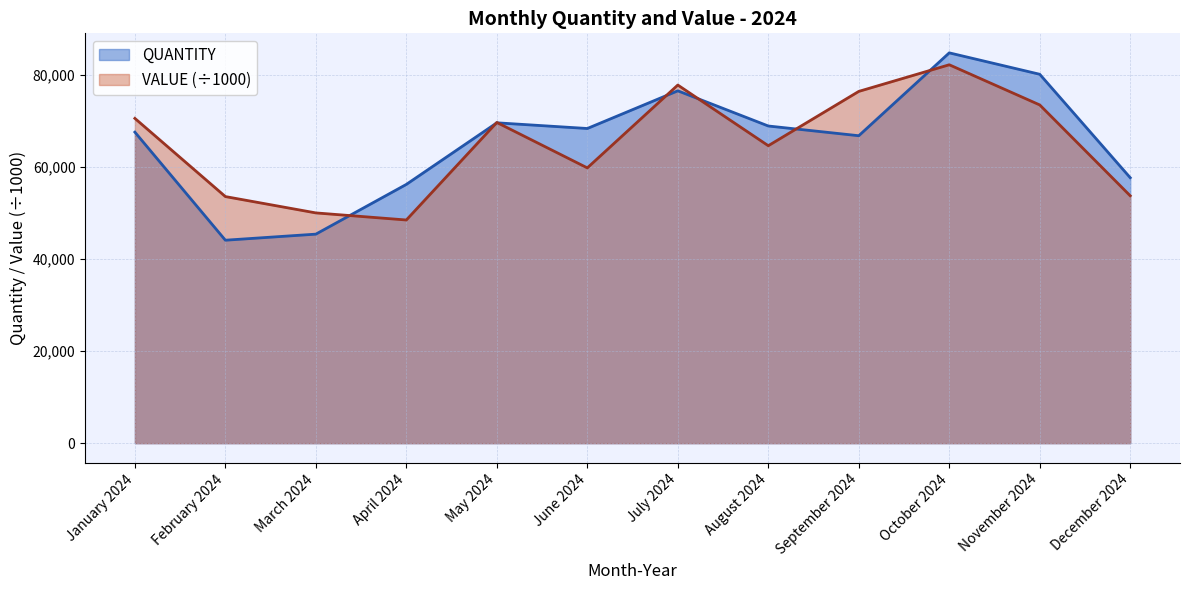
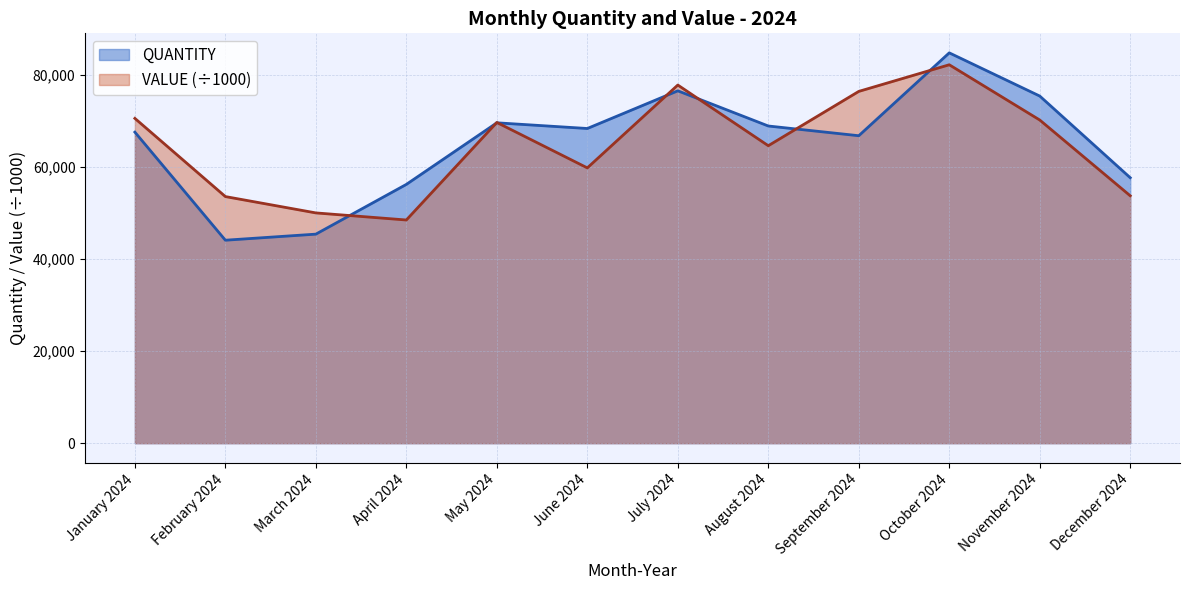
QUANTITY, November 2024: 80,000 -> 75,000
VALUE (÷1000), November 2024: 73,000 -> 70,000
